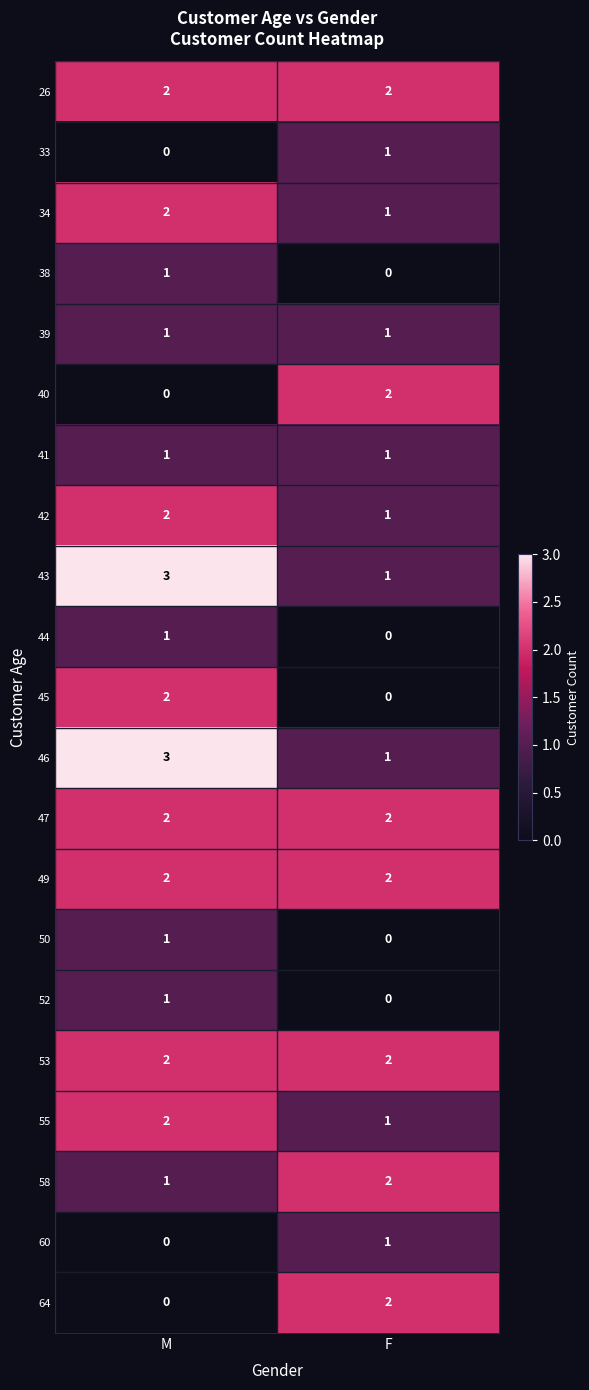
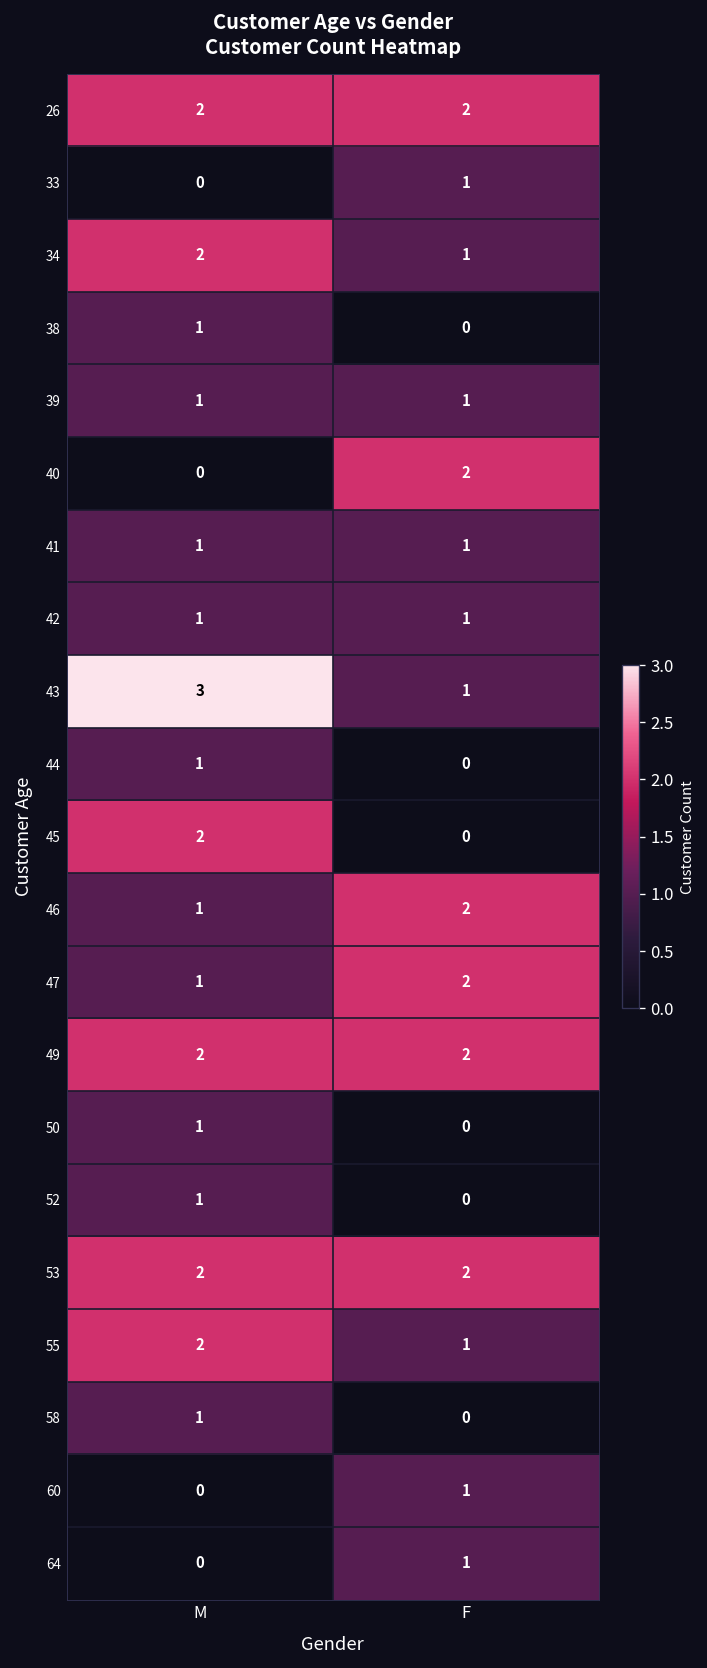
42, M: 2 -> 1
46, M: 3 -> 1
46, F: 1 -> 2
47, M: 2 -> 1
58, F: 2 -> 0
64, F: 2 -> 1
